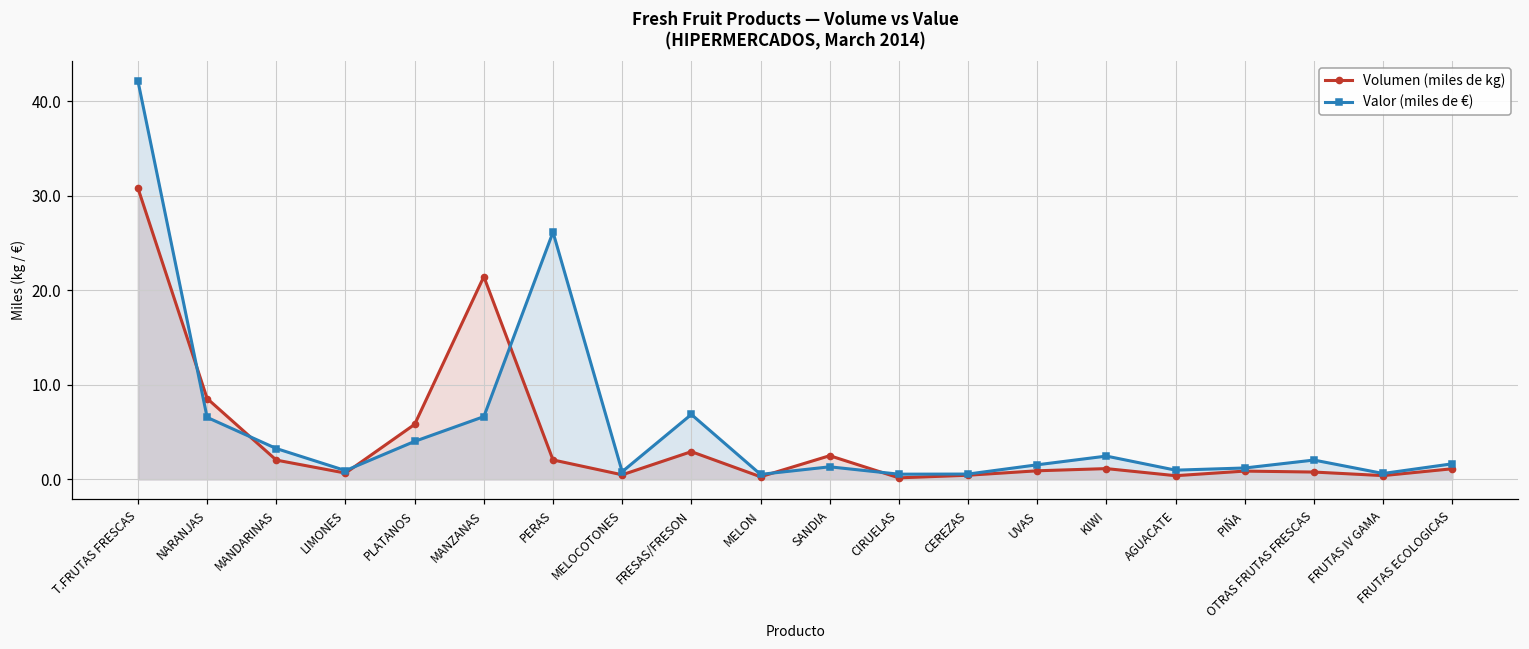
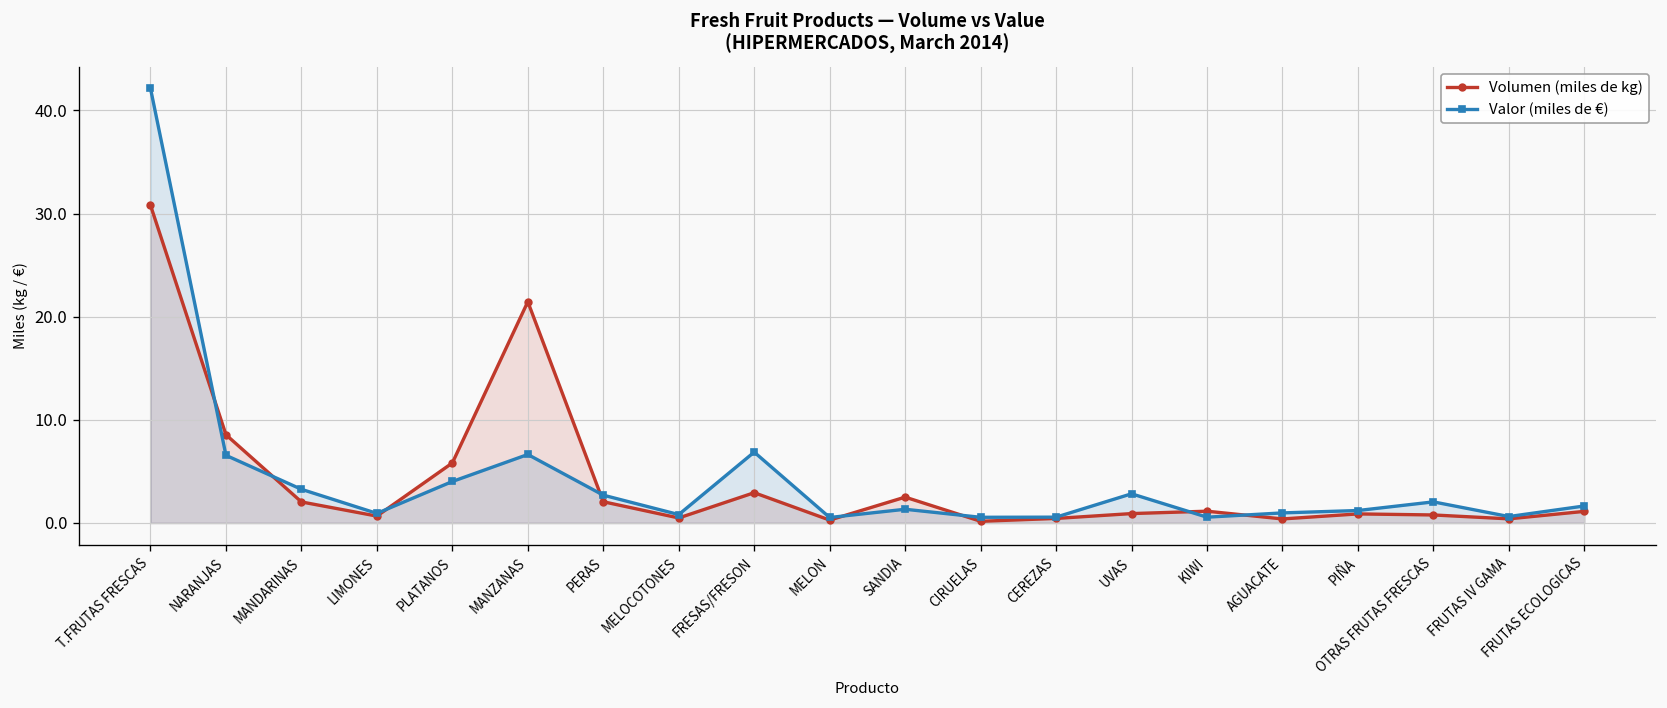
Valor (miles de €), PERAS: 26 -> 3
Valor (miles de €), UVAS: 2 -> 3
Valor (miles de €), KIWI: 2 -> 1
